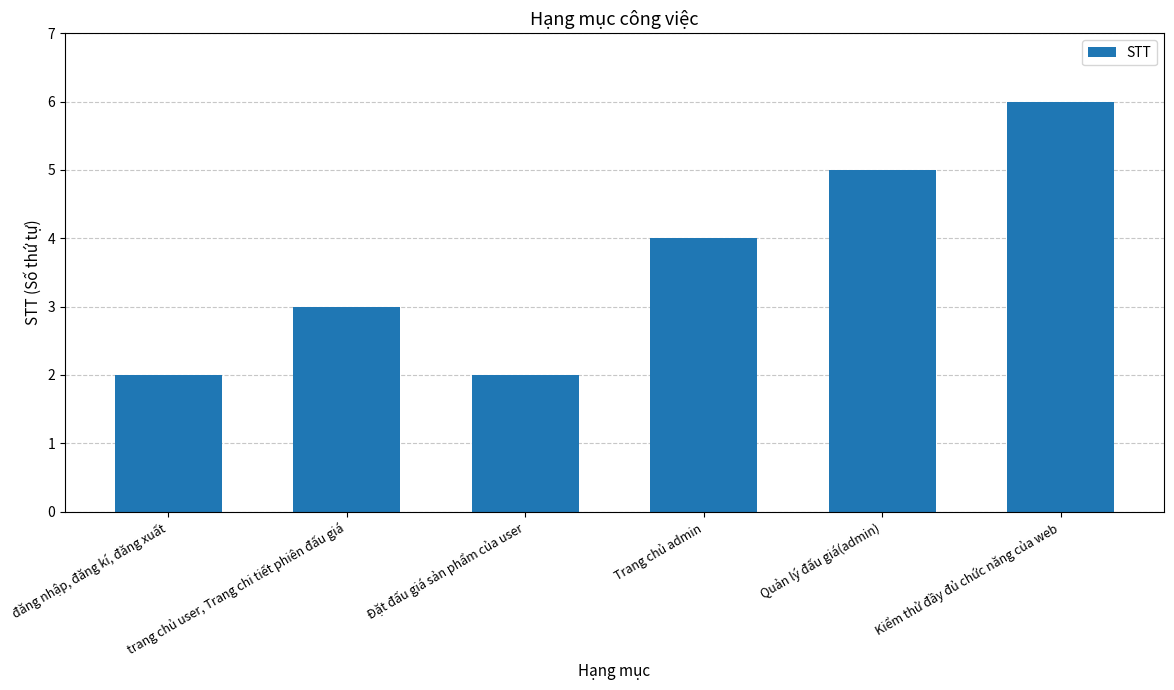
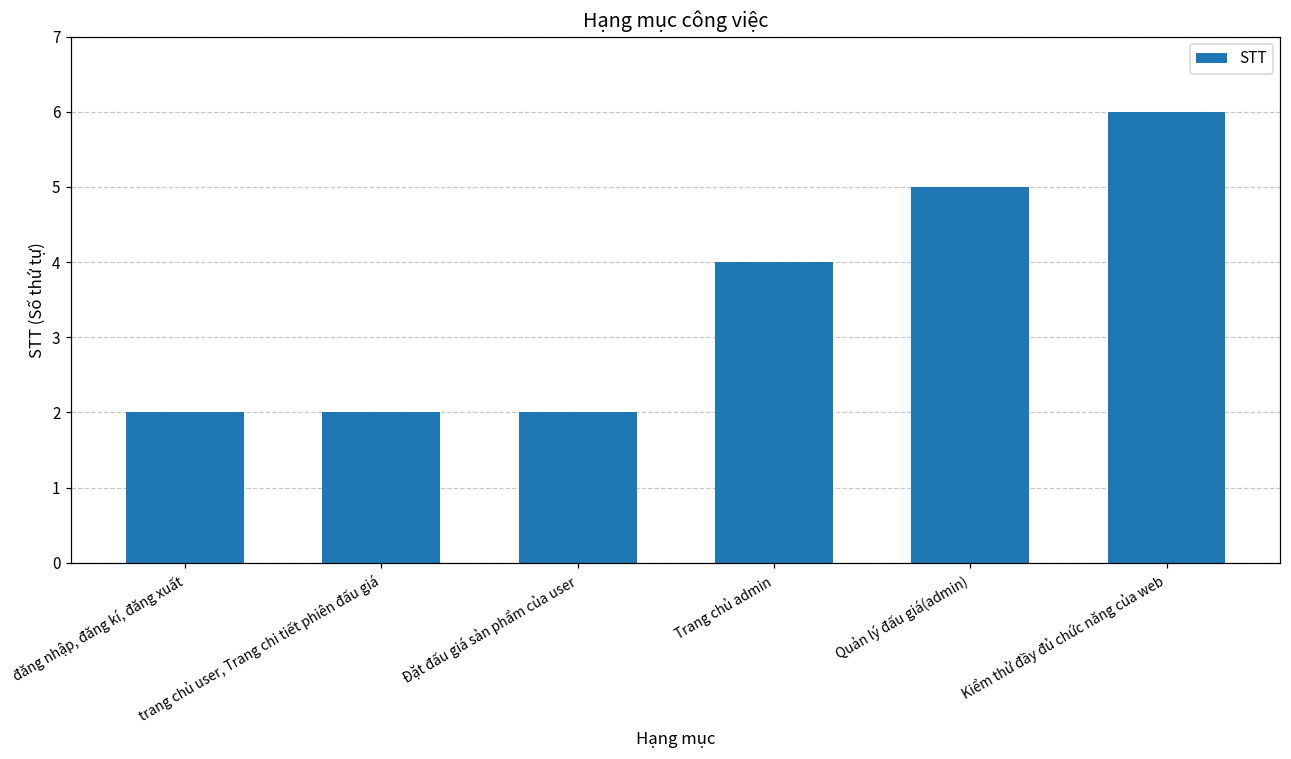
trang chủ user, Trang chi tiết phiên đấu giá: 3 -> 2
